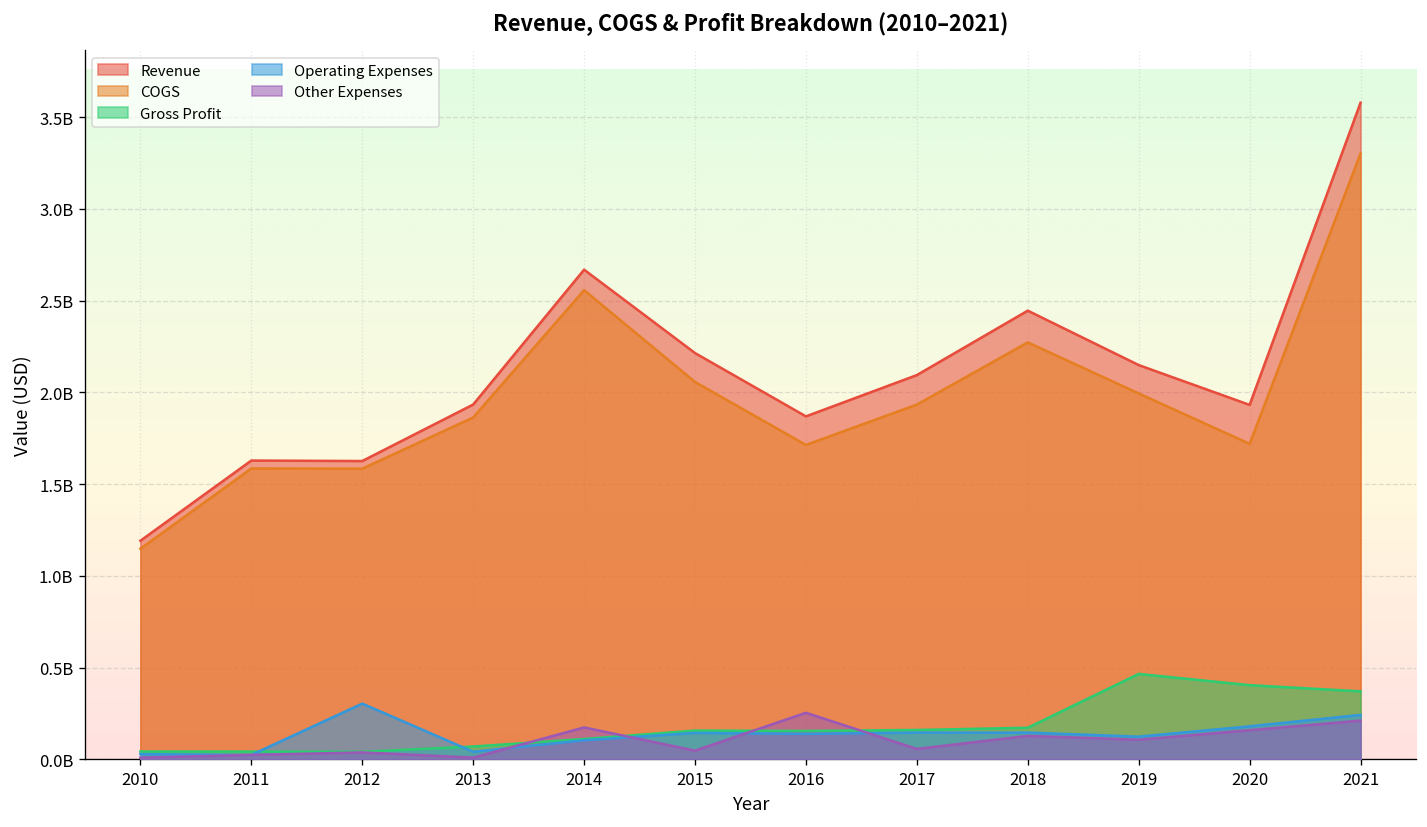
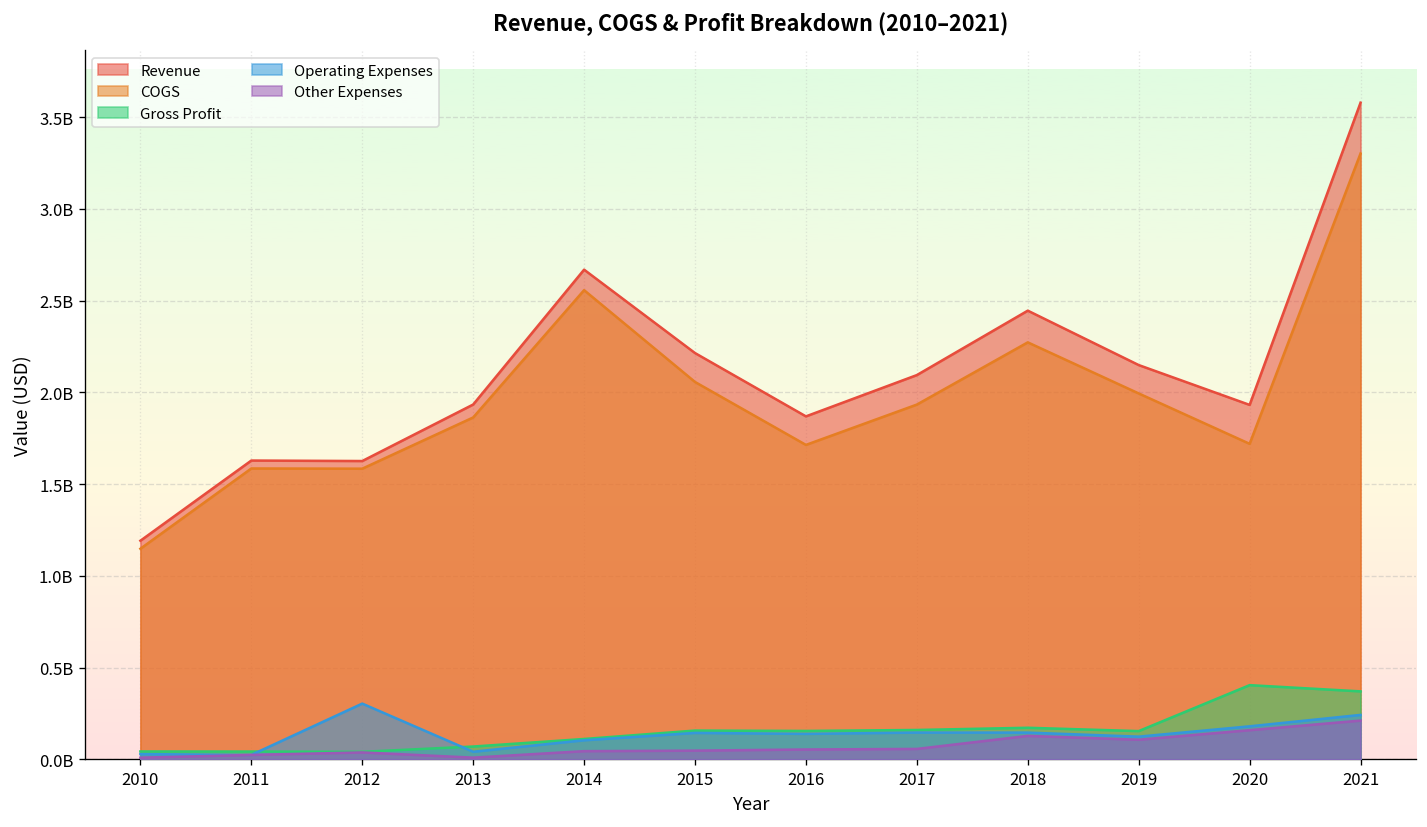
Other Expenses, 2014: 170000000 -> 50000000
Other Expenses, 2016: 250000000 -> 50000000
Gross Profit, 2019: 470000000 -> 150000000
